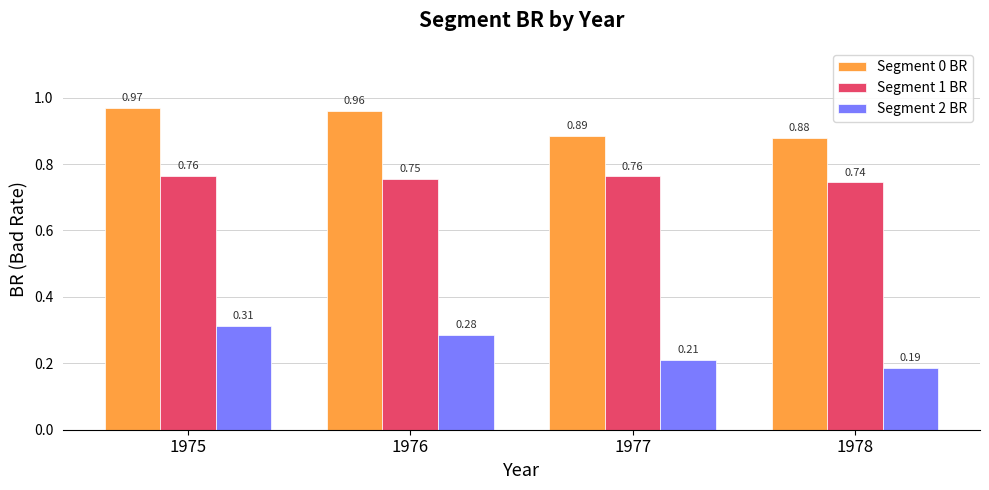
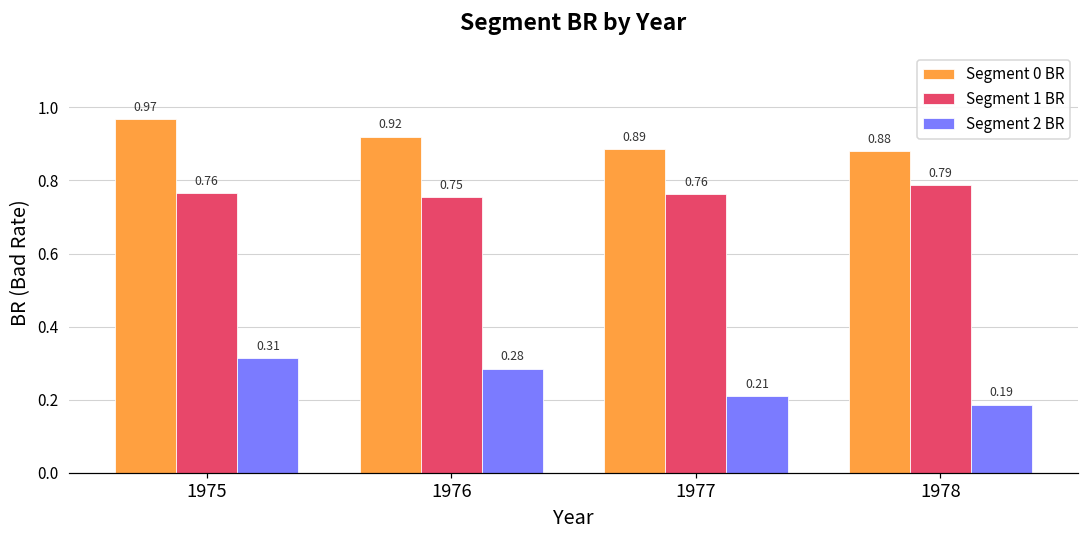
Segment 0 BR, 1976: 0.96 -> 0.92
Segment 1 BR, 1978: 0.74 -> 0.79
